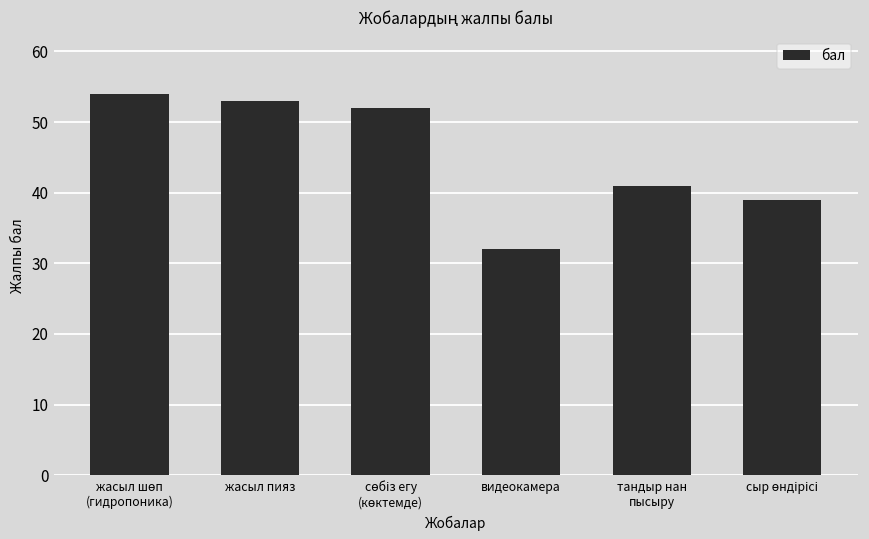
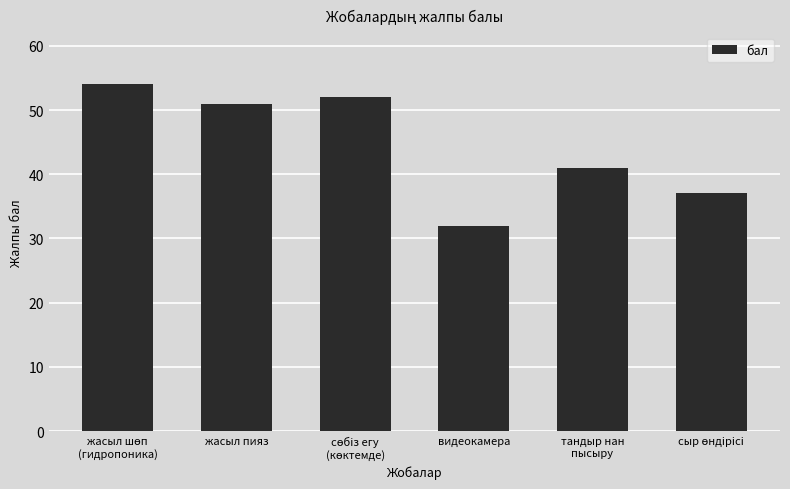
жасыл пияз: 53 -> 51
сыр өндірісі: 39 -> 37
